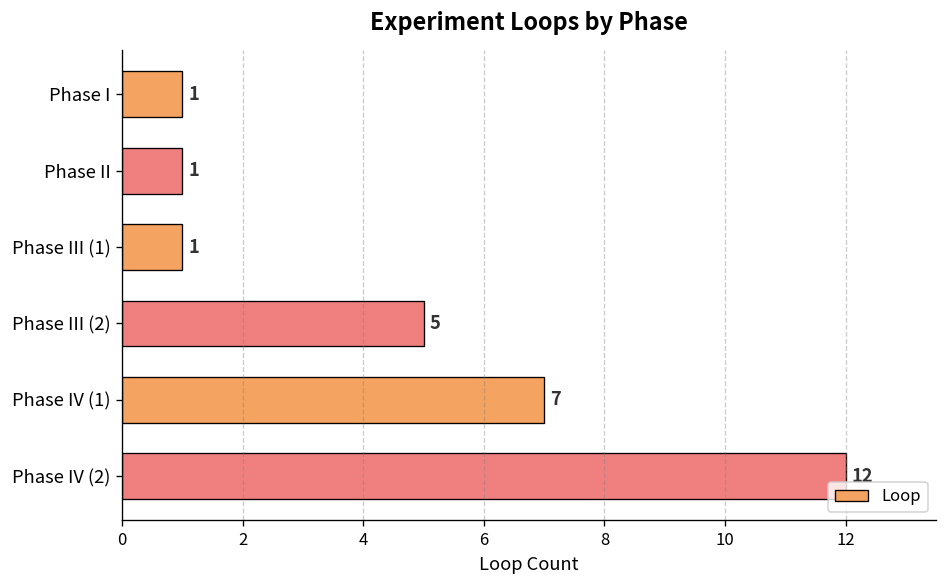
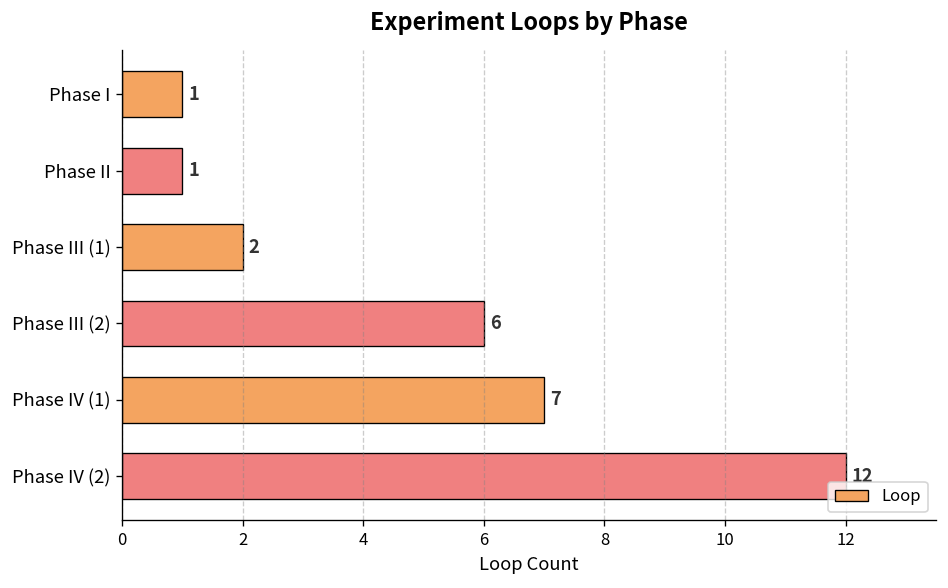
Phase III (1): 1 -> 2
Phase III (2): 5 -> 6
